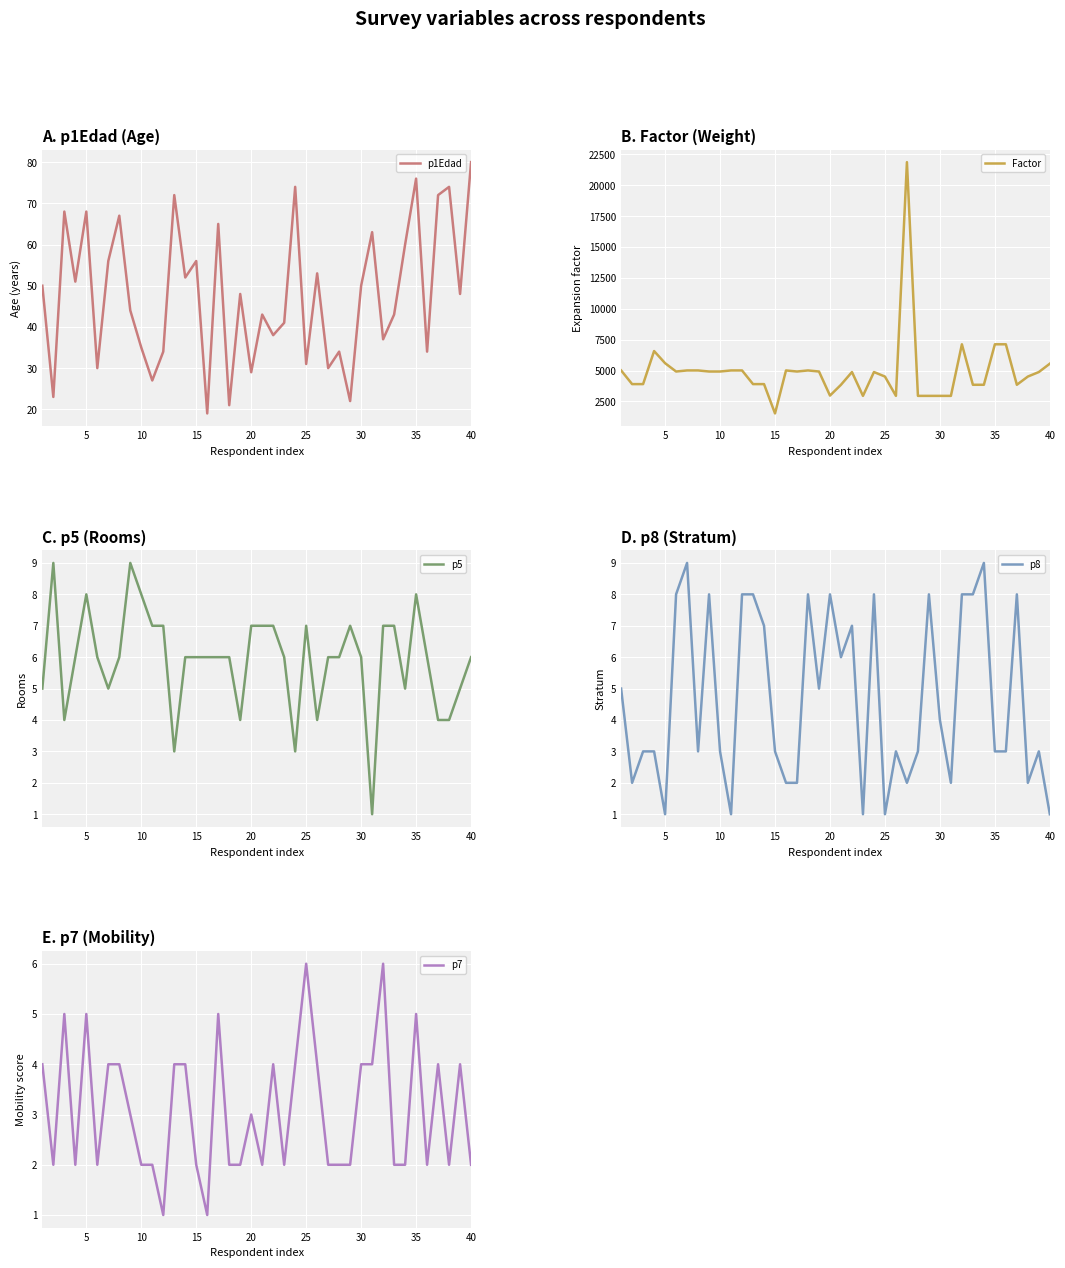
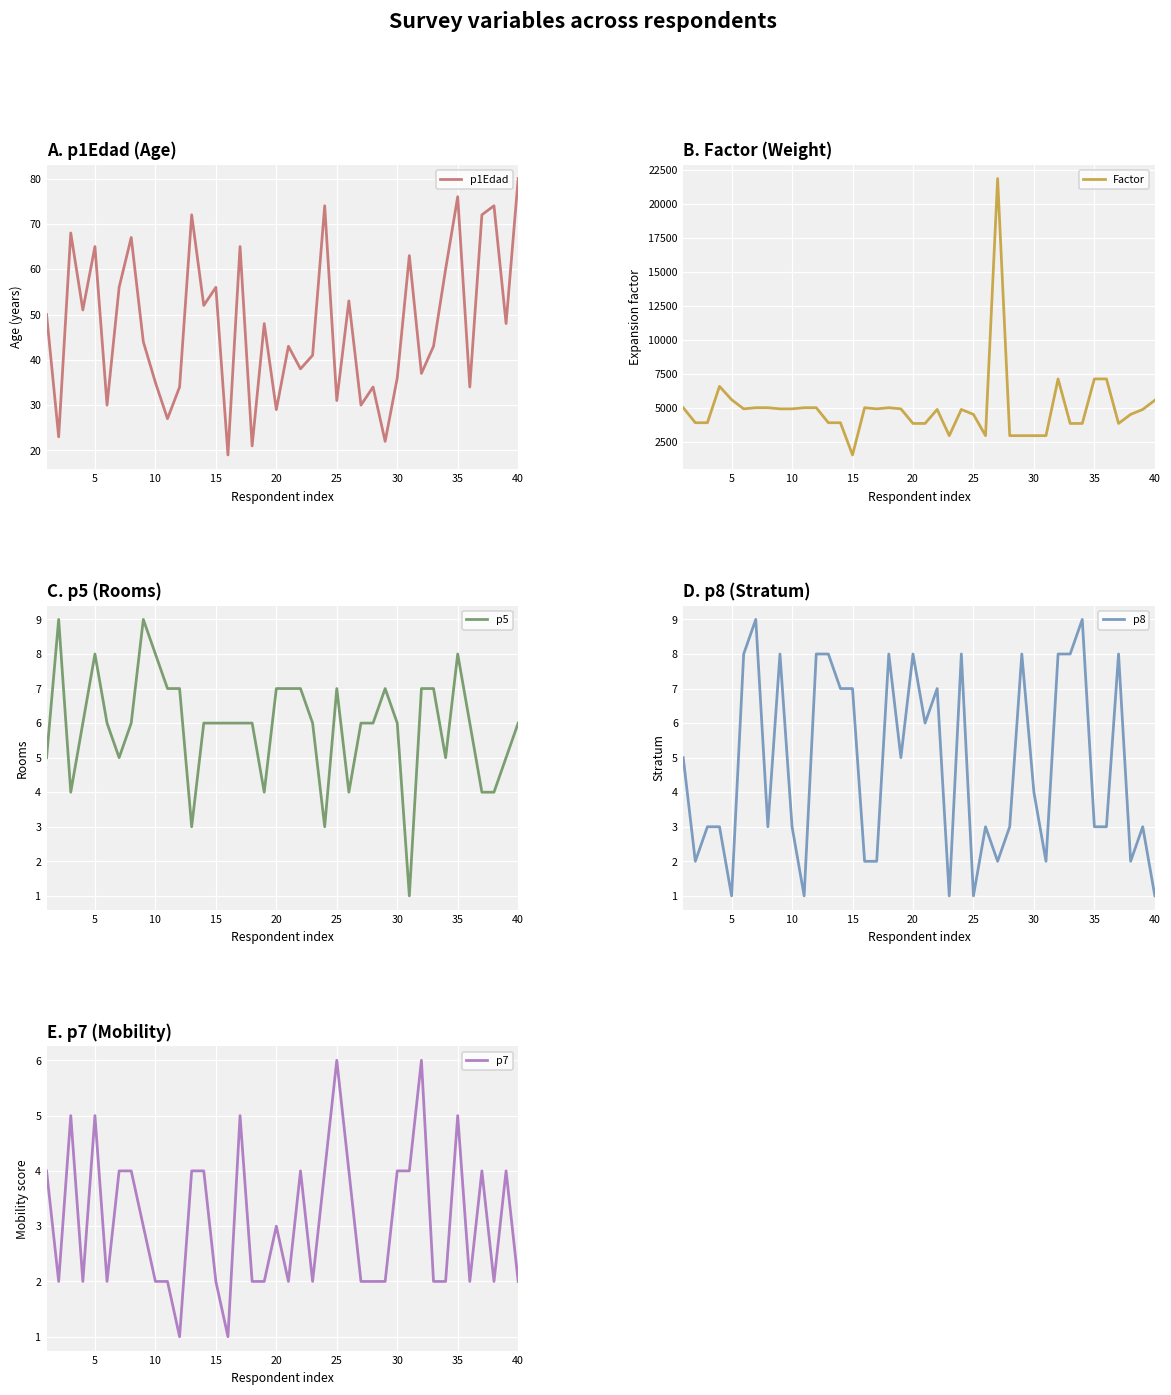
A. p1Edad (Age), 5: 68 -> 65
A. p1Edad (Age), 30: 50 -> 36
B. Factor (Weight), 20: 3000 -> 3900
D. p8 (Stratum), 15: 3 -> 7
